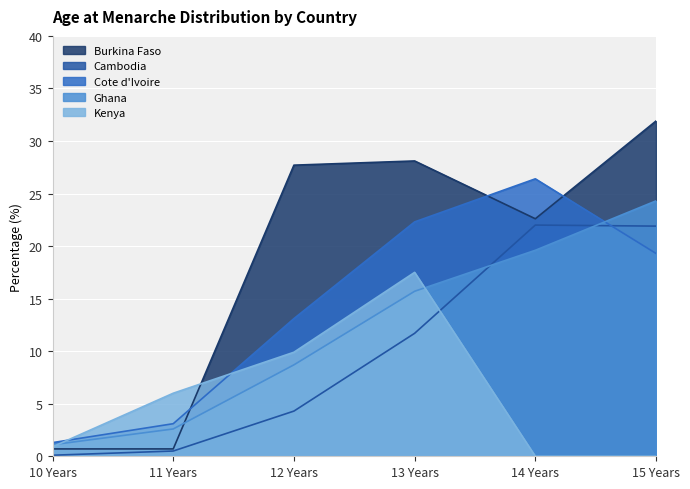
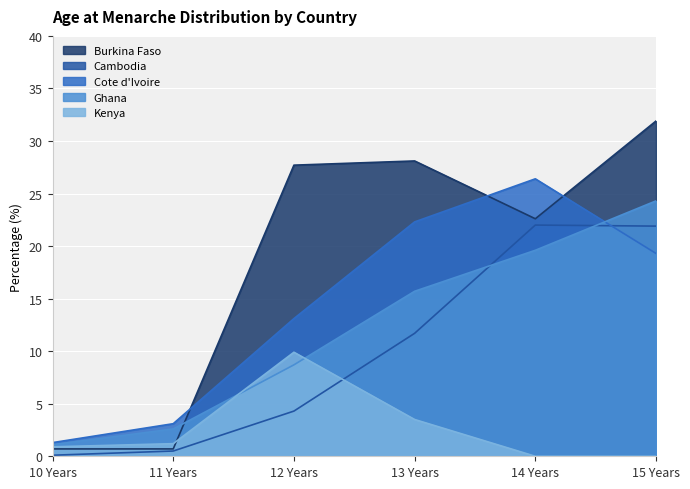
Kenya, 11 Years: 6.0 -> 1.2
Kenya, 13 Years: 17.5 -> 3.5
